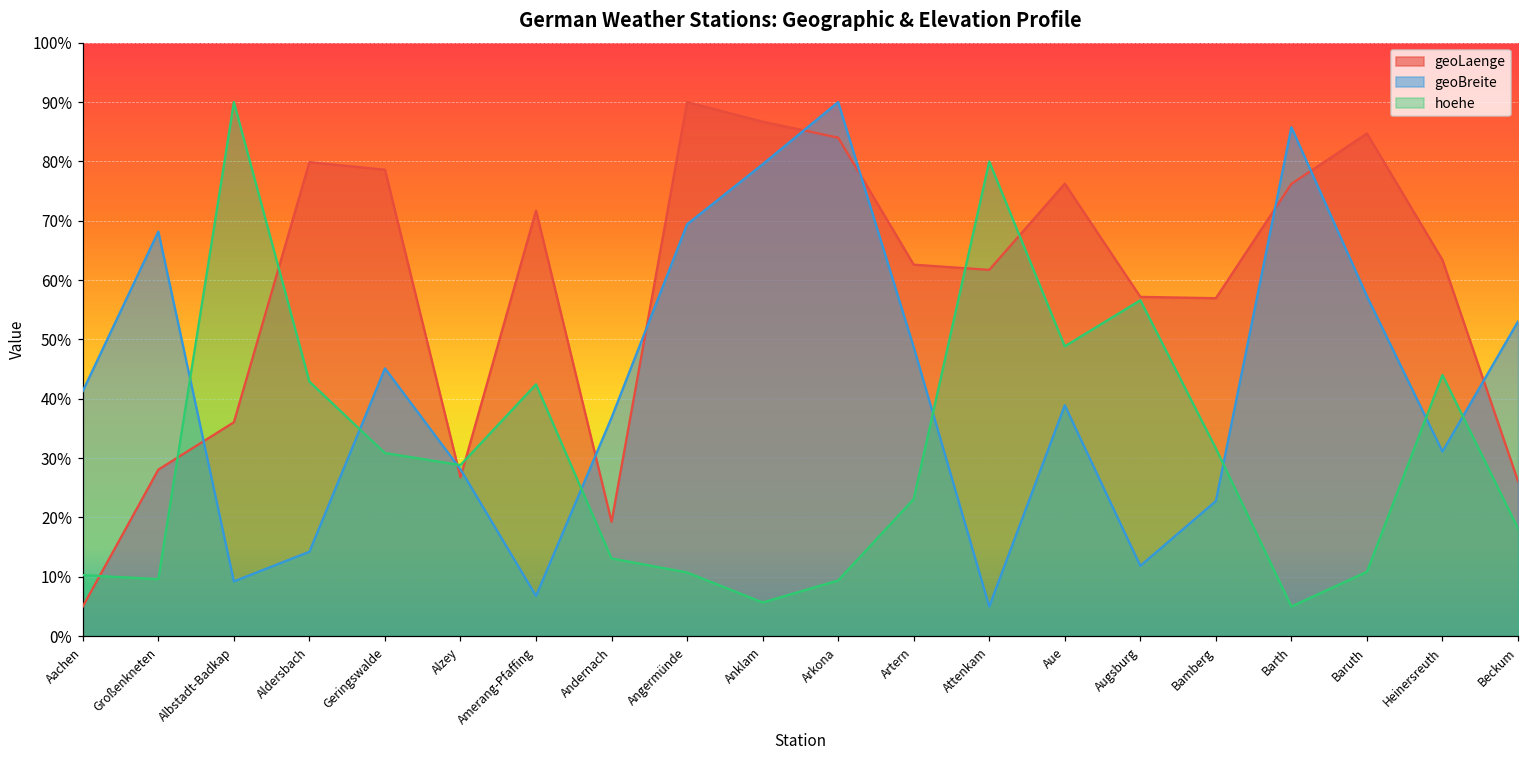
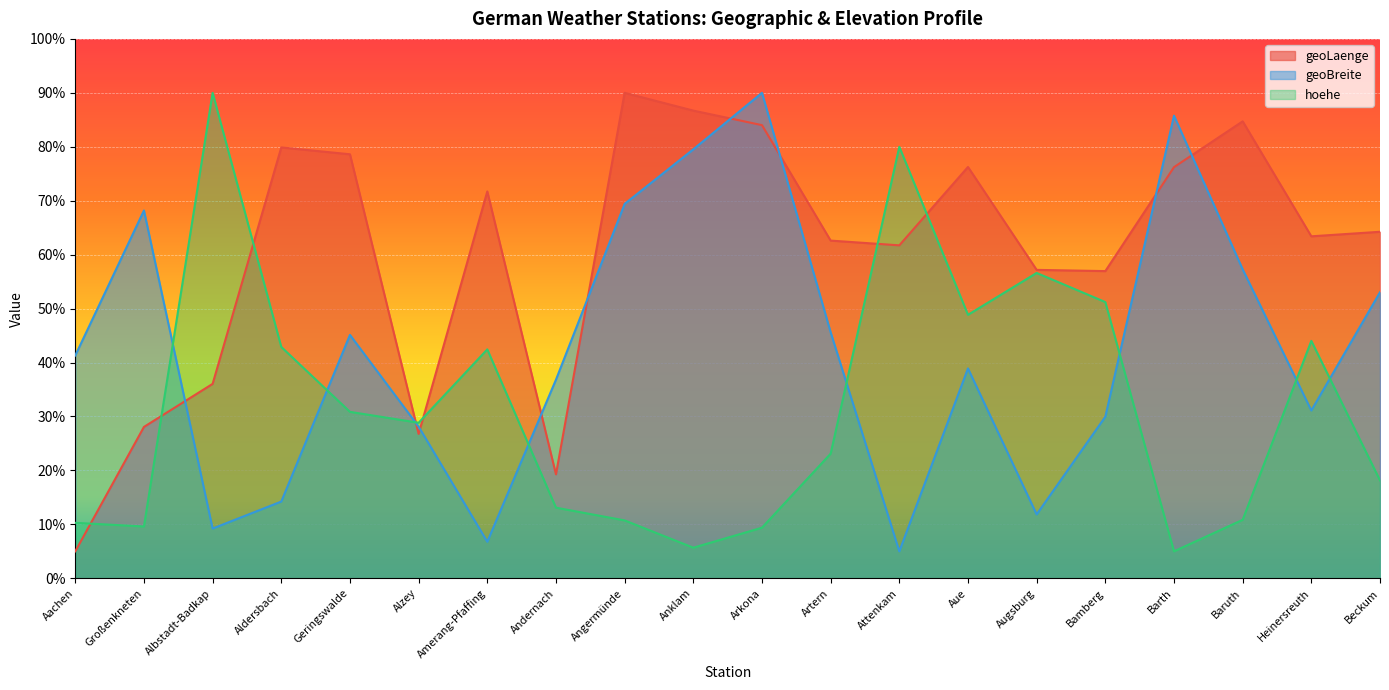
geoBreite, Artern: 49% -> 46%
geoBreite, Bamberg: 23% -> 30%
hoehe, Bamberg: 32% -> 51%
geoLaenge, Beckum: 26% -> 64%
